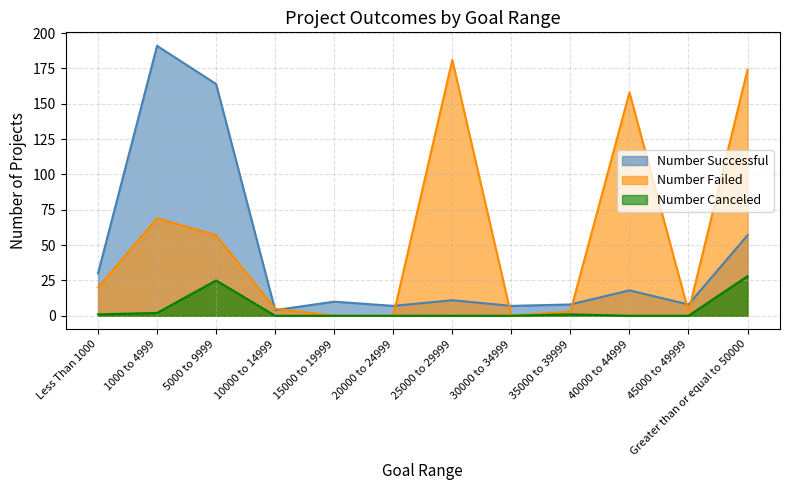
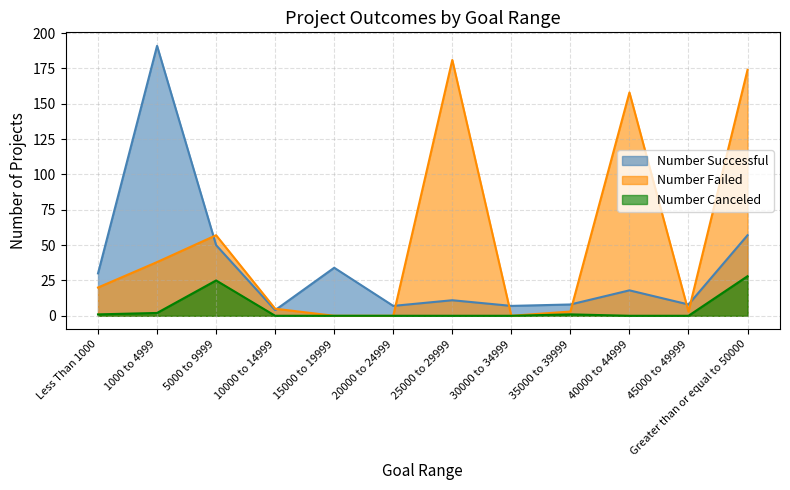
Number Failed, 1000 to 4999: 69 -> 38
Number Successful, 5000 to 9999: 164 -> 50
Number Successful, 15000 to 19999: 10 -> 34
